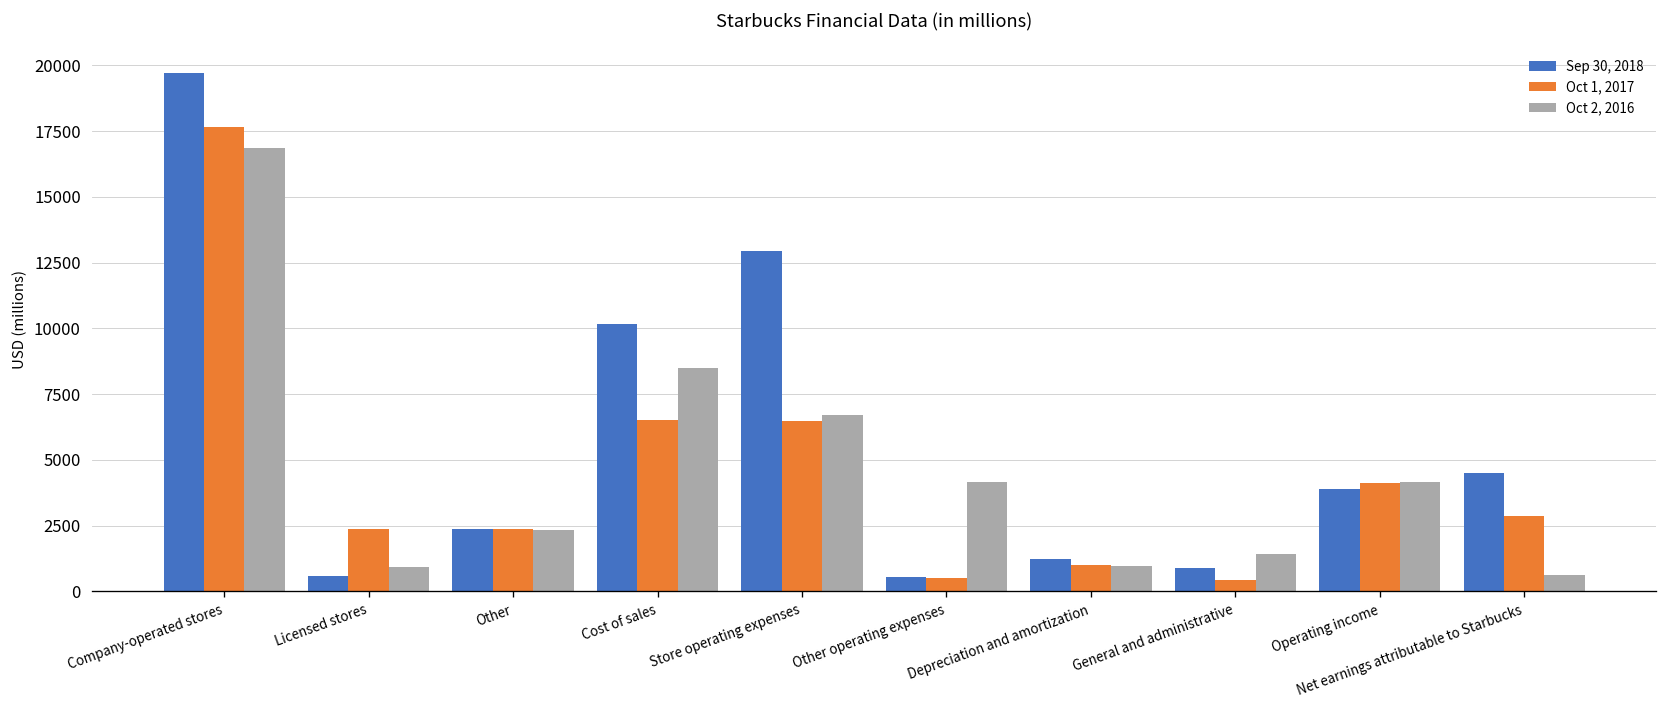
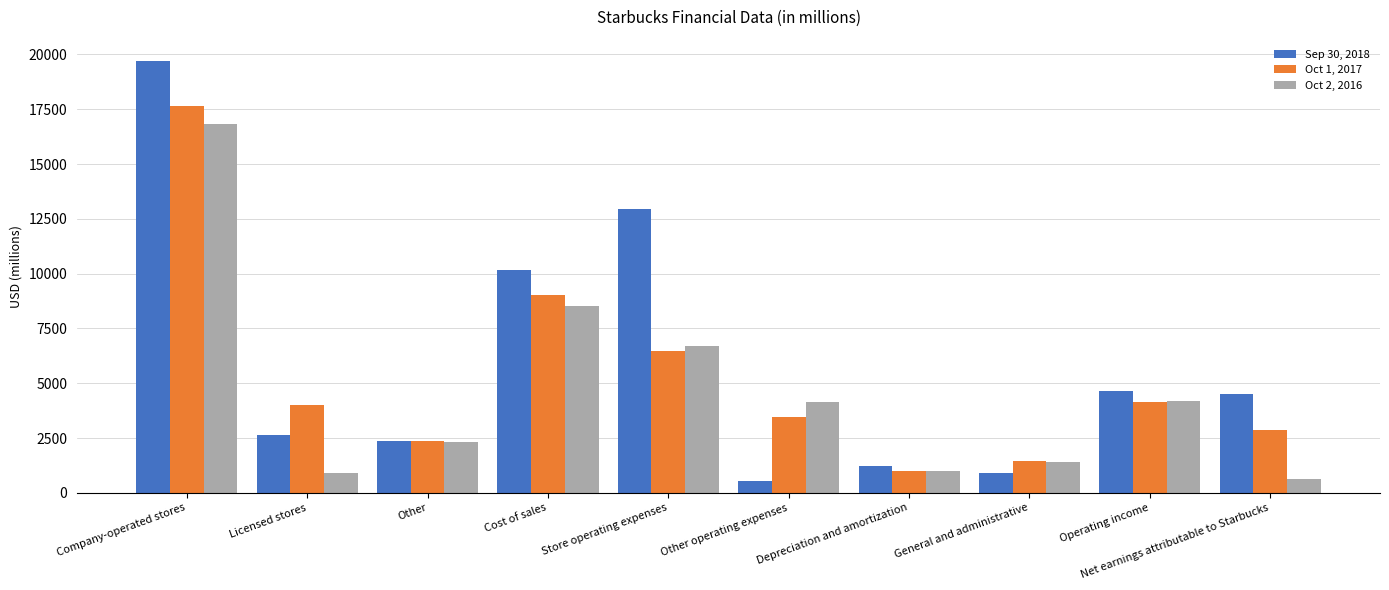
Sep 30, 2018, Licensed stores: 600 -> 2700
Oct 1, 2017, Licensed stores: 2400 -> 4000
Oct 1, 2017, Cost of sales: 6500 -> 9000
Oct 1, 2017, Other operating expenses: 500 -> 3400
Oct 1, 2017, General and administrative: 400 -> 1500
Sep 30, 2018, Operating income: 3900 -> 4600
